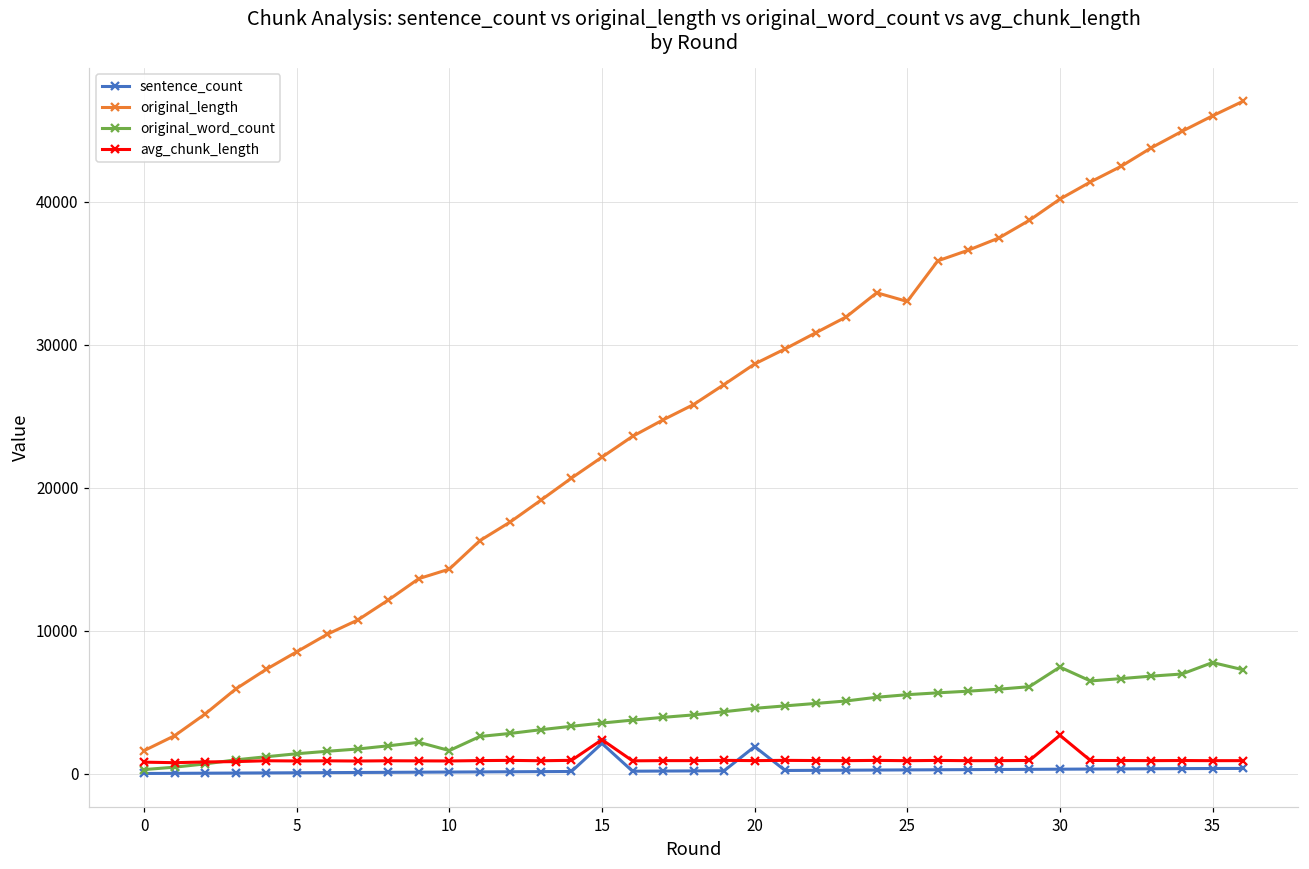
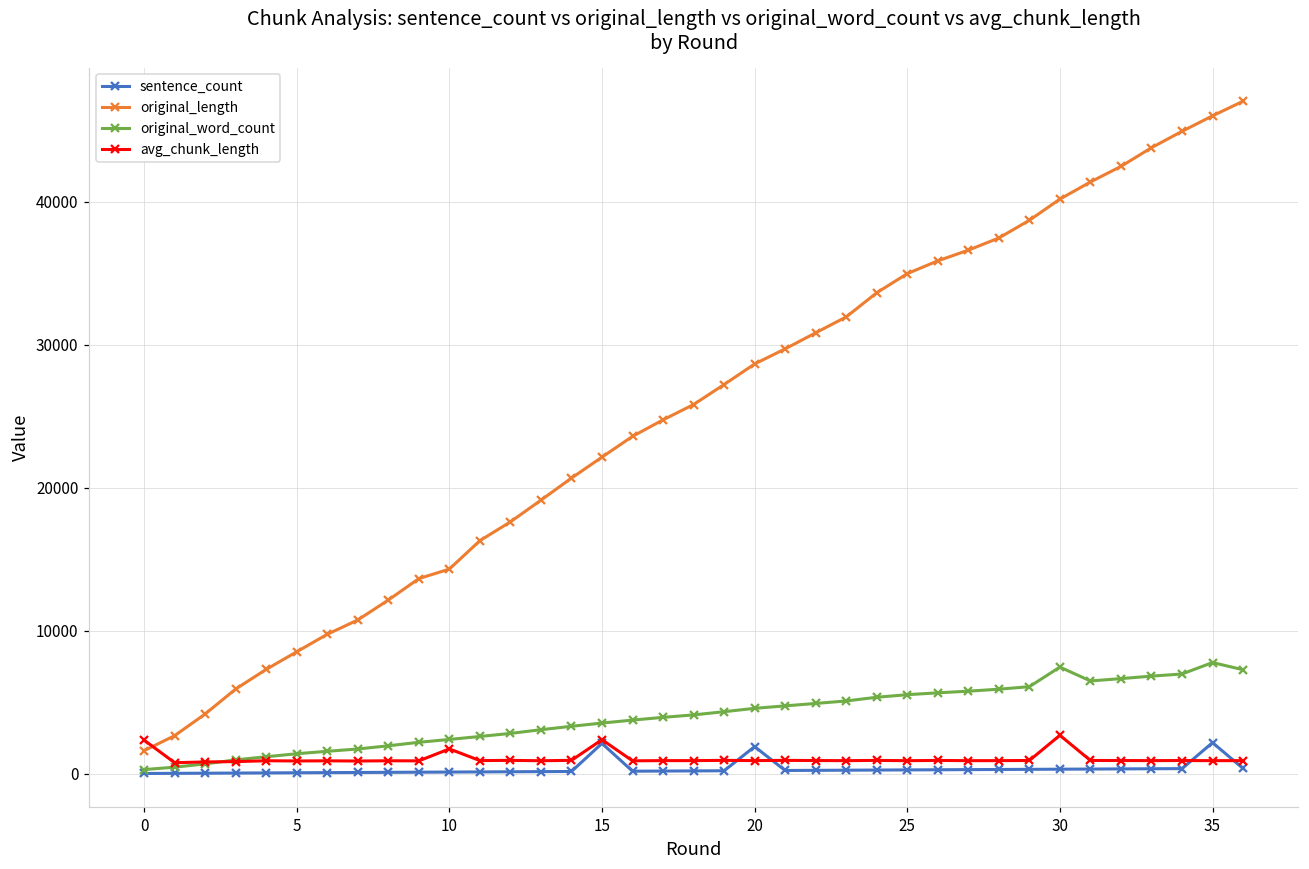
avg_chunk_length, 0: 800 -> 2300
original_word_count, 10: 1600 -> 2400
avg_chunk_length, 10: 900 -> 1700
original_length, 25: 33000 -> 35000
sentence_count, 35: 400 -> 2200
